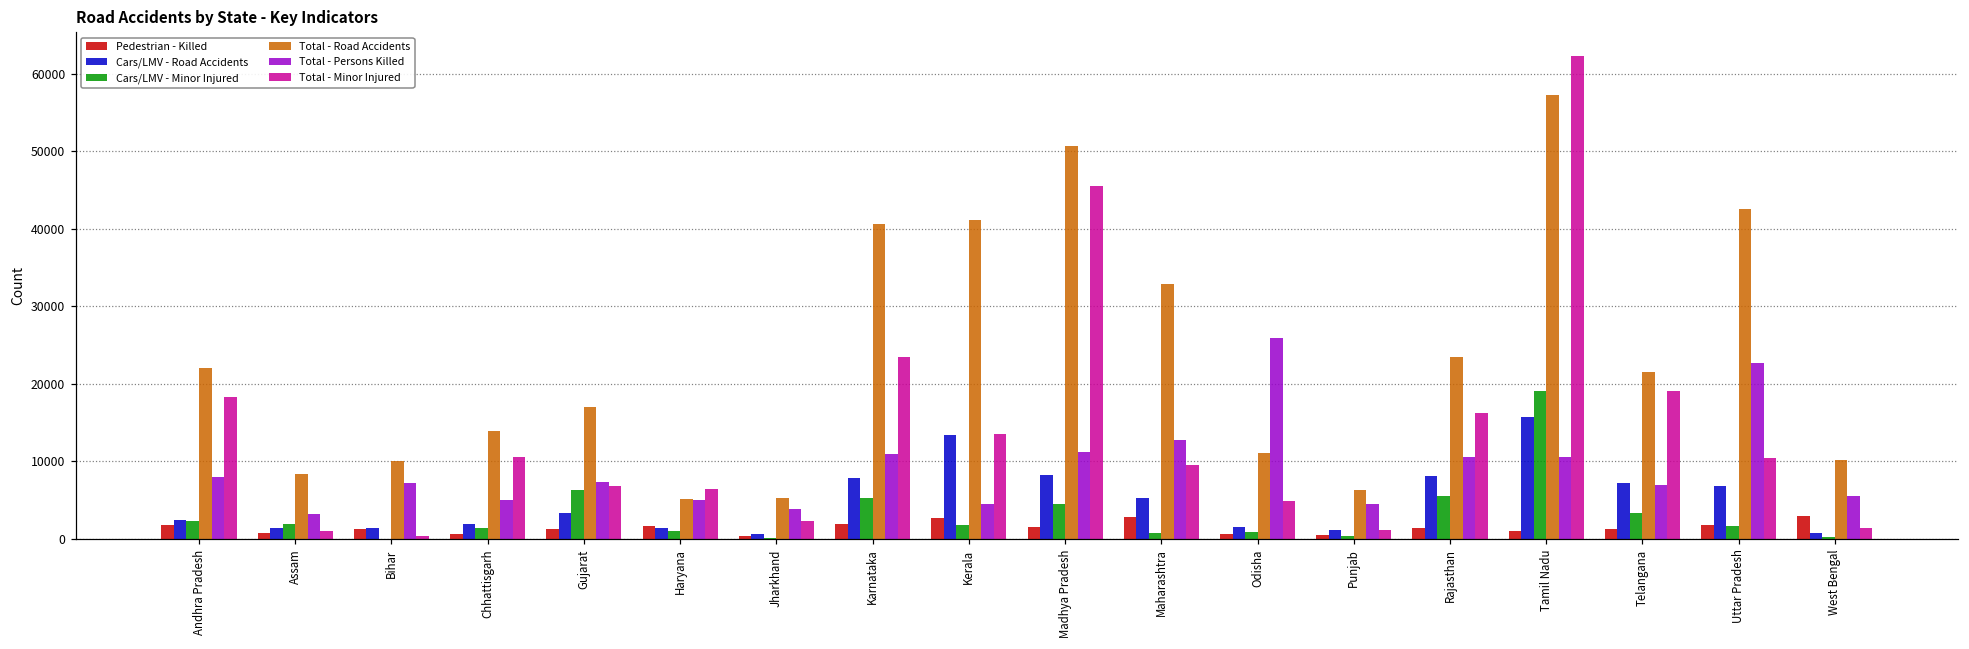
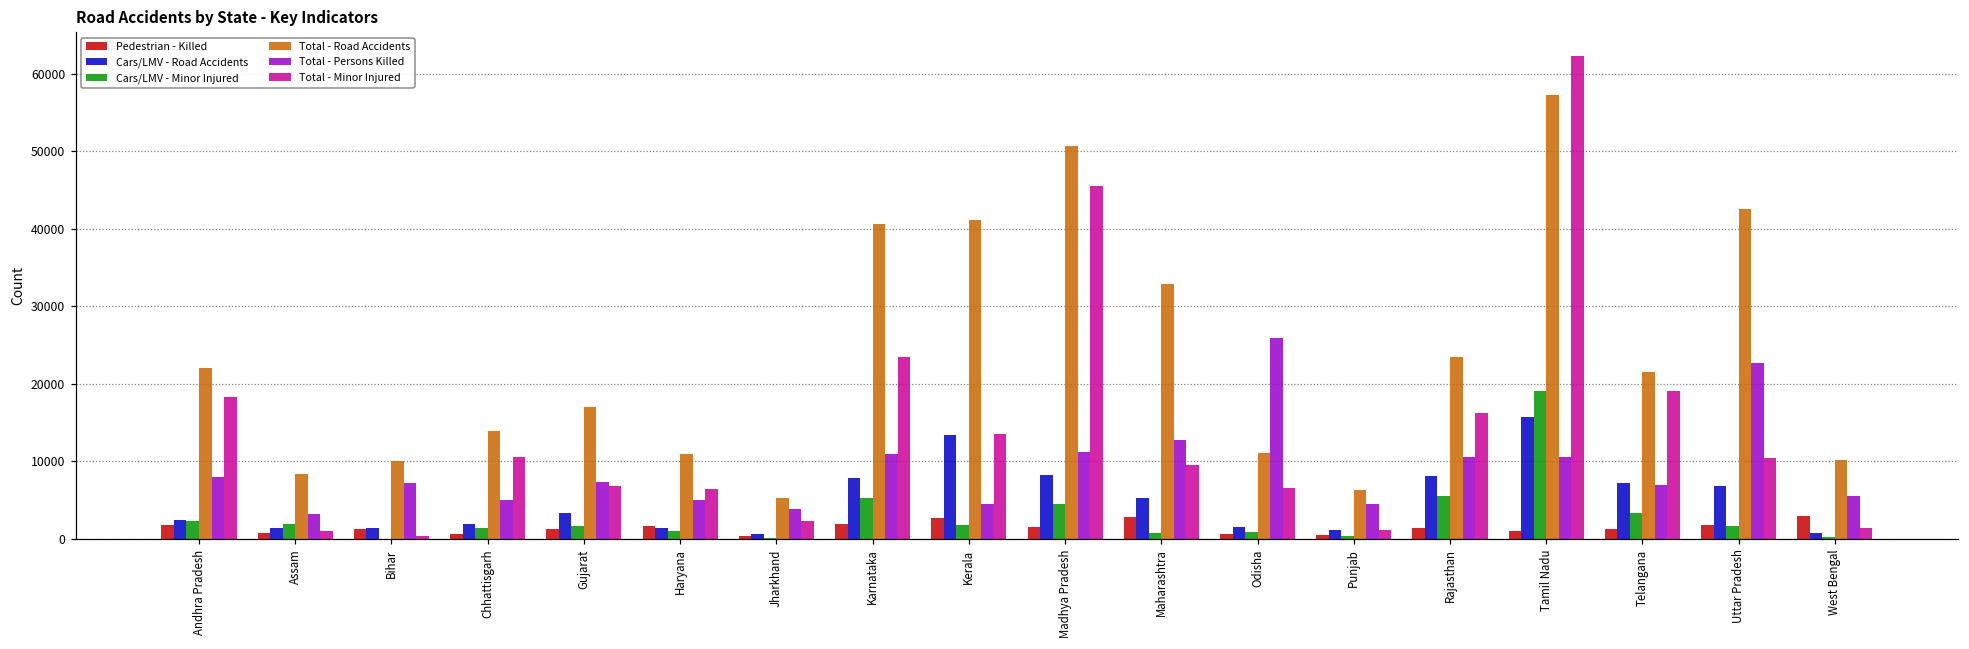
Cars/LMV - Minor Injured, Gujarat: 6000 -> 2000
Total - Road Accidents, Haryana: 5000 -> 11000
Total - Minor Injured, Odisha: 5000 -> 7000
